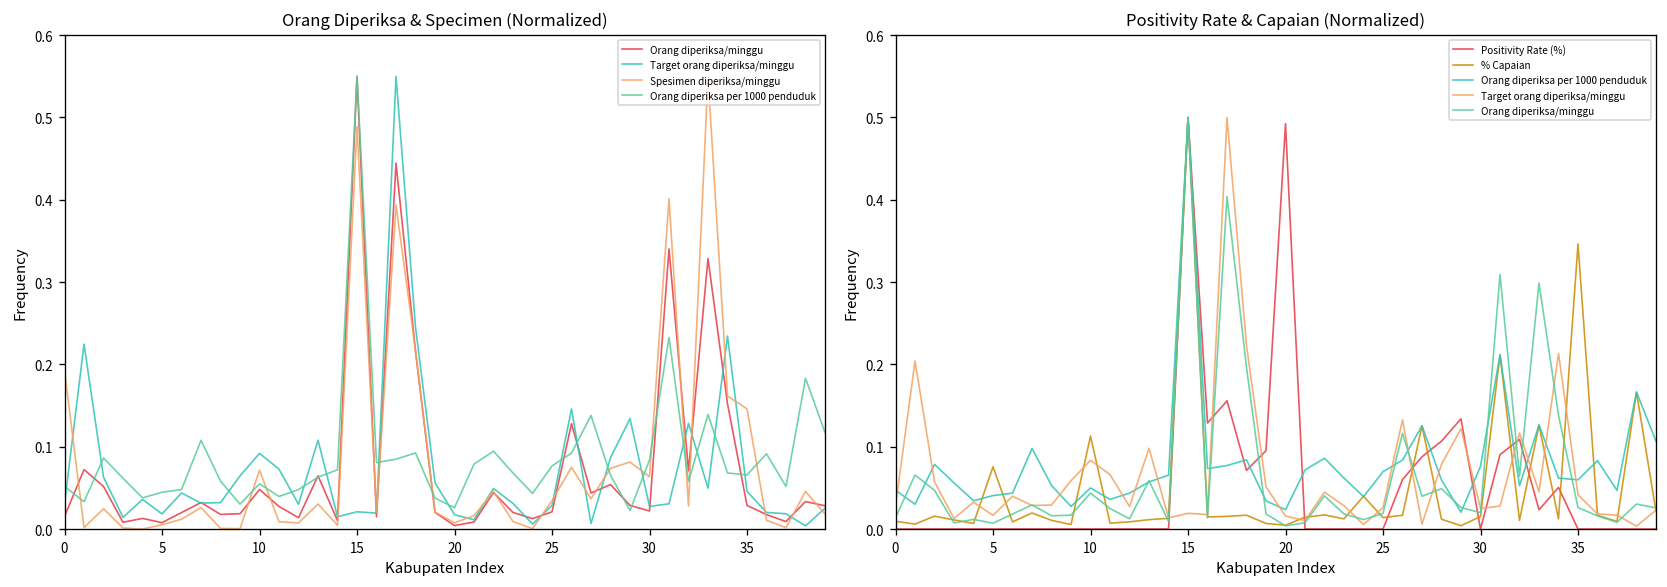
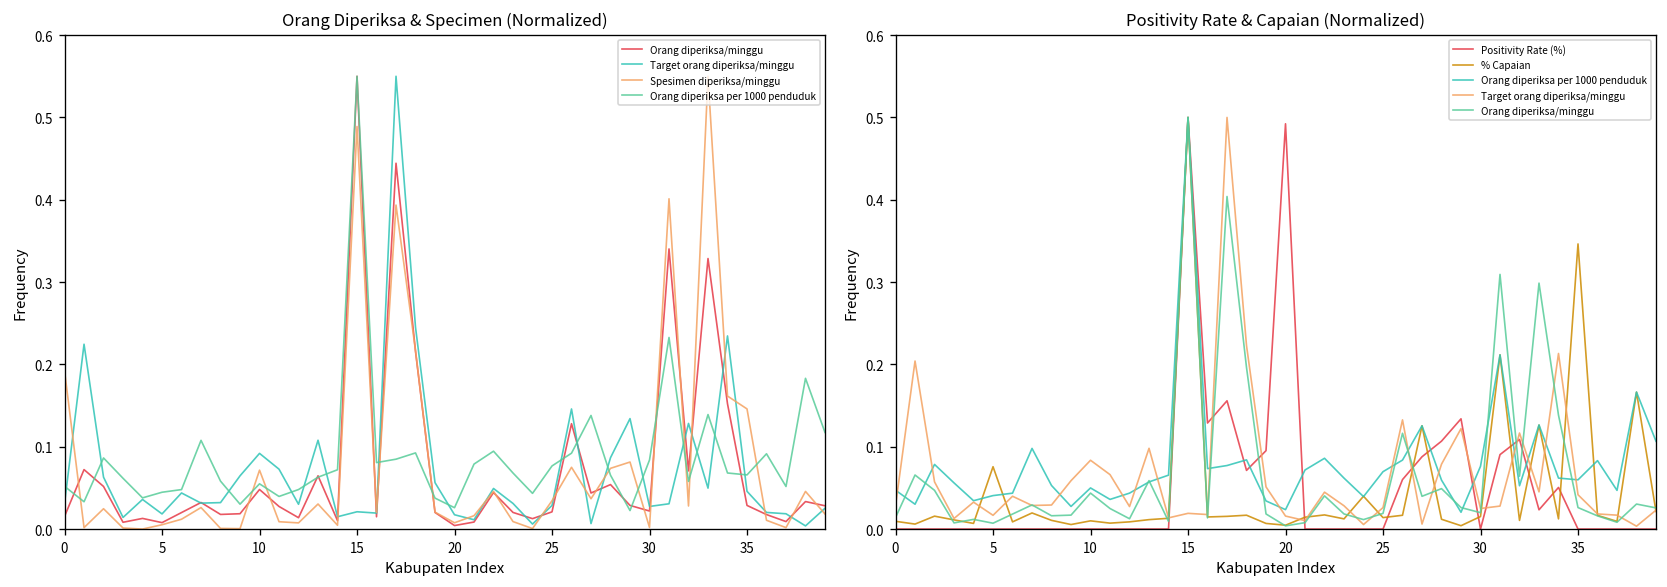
Orang Diperiksa & Specimen (Normalized), Spesimen diperiksa/minggu, 30: 0.06 -> 0.00
Positivity Rate & Capaian (Normalized), % Capaian, 10: 0.11 -> 0.01
